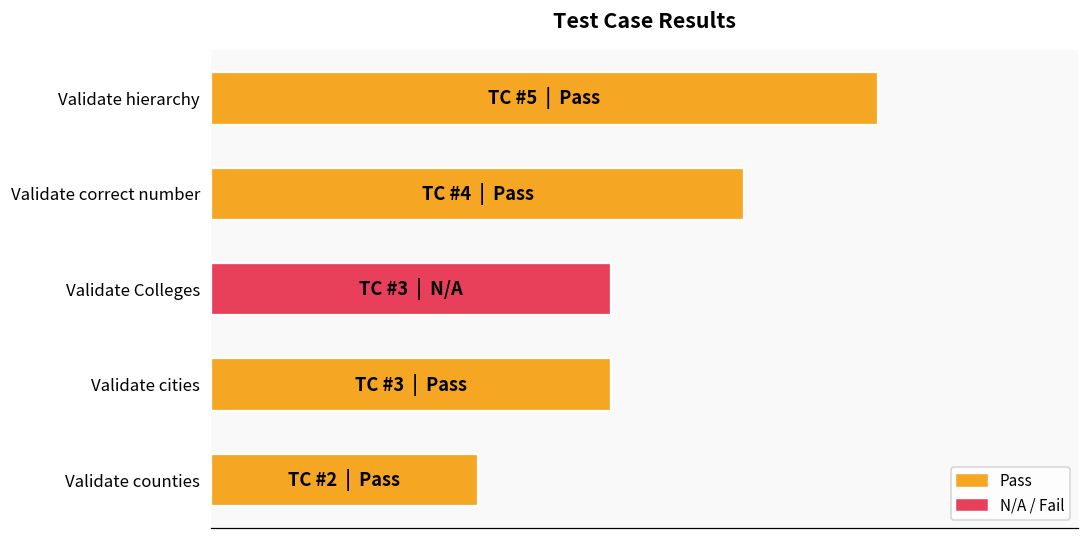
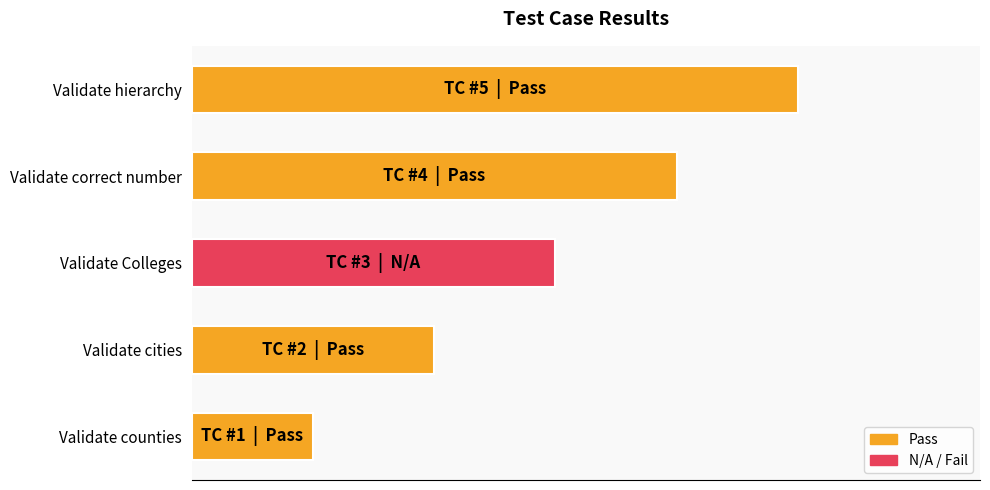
Validate cities: 3 -> 2
Validate counties: 2 -> 1
